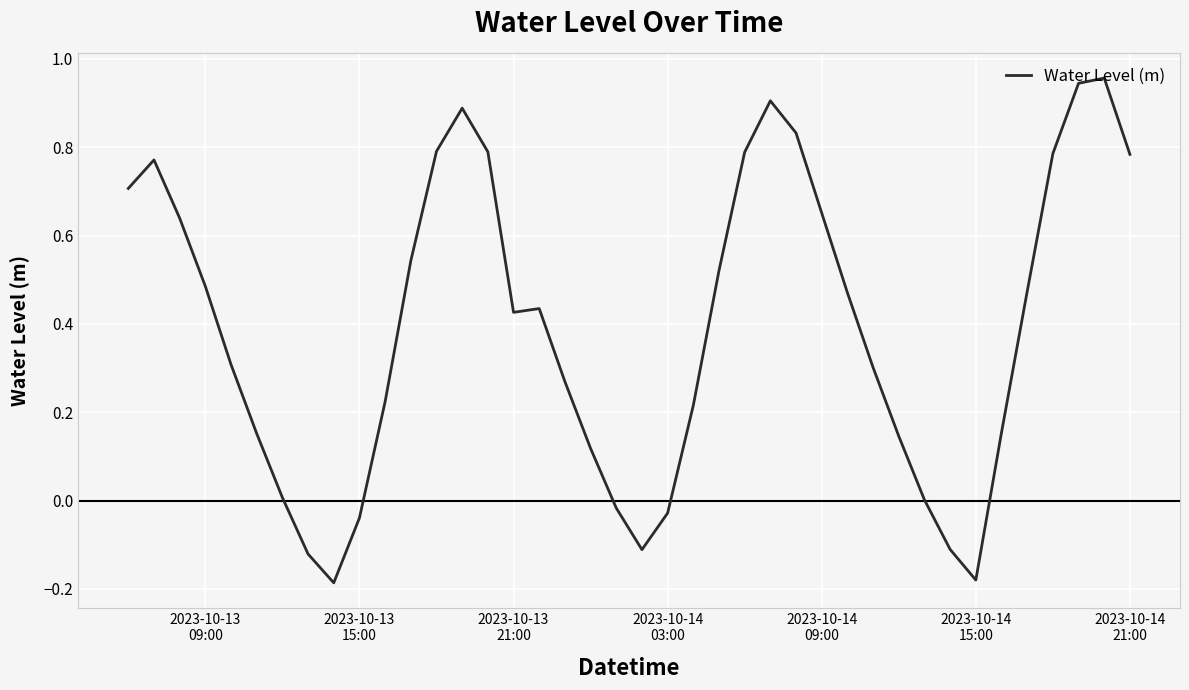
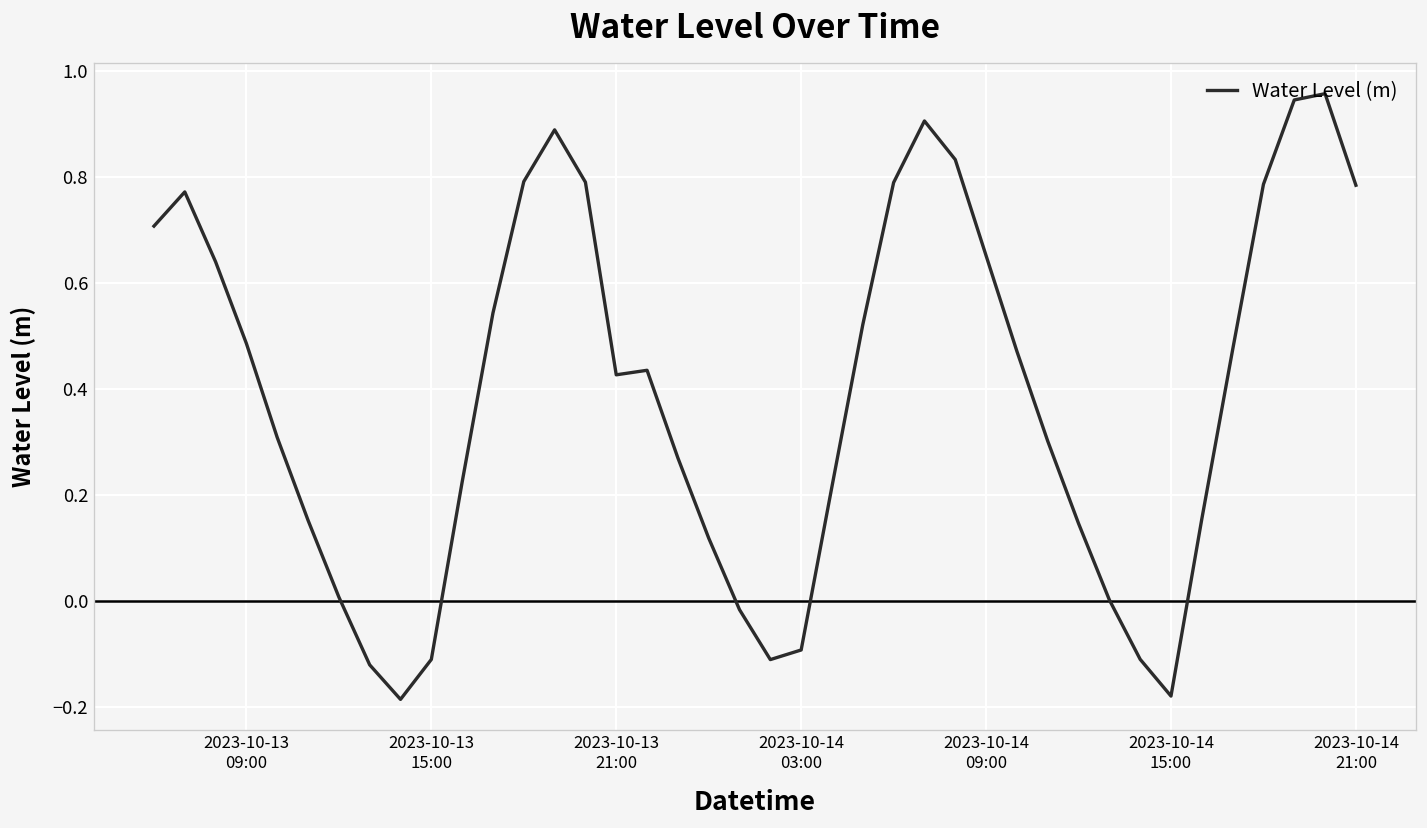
2023-10-13 15:00: -0.04 -> -0.11
2023-10-14 03:00: -0.03 -> -0.09
